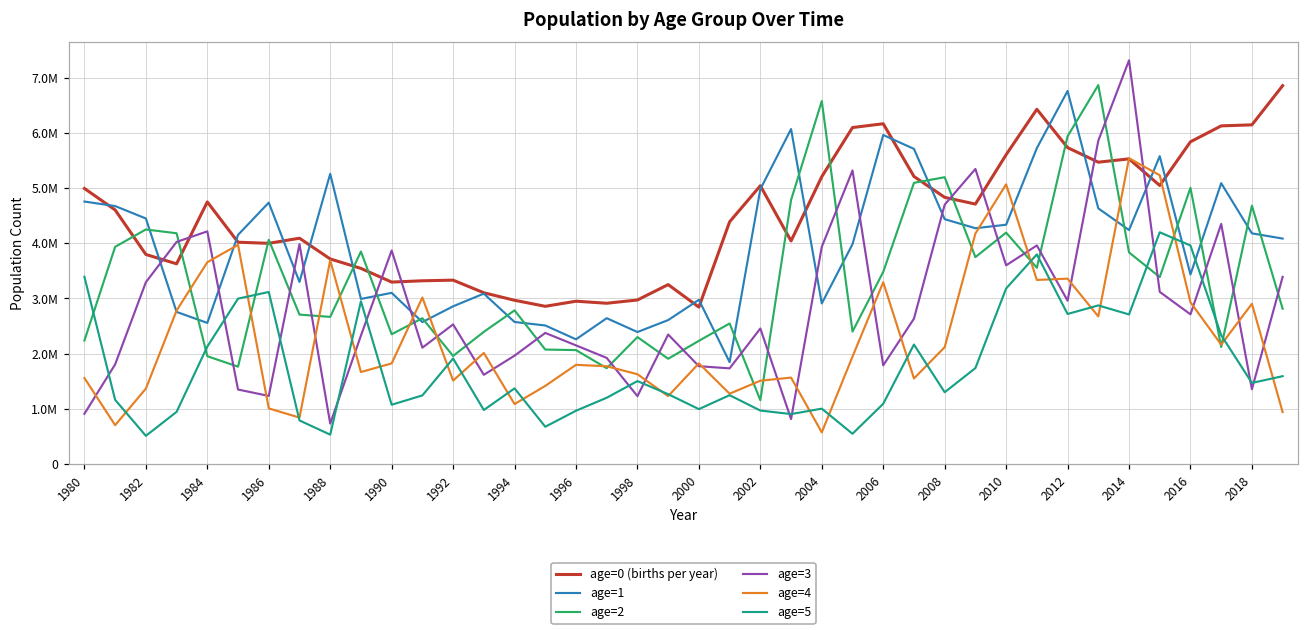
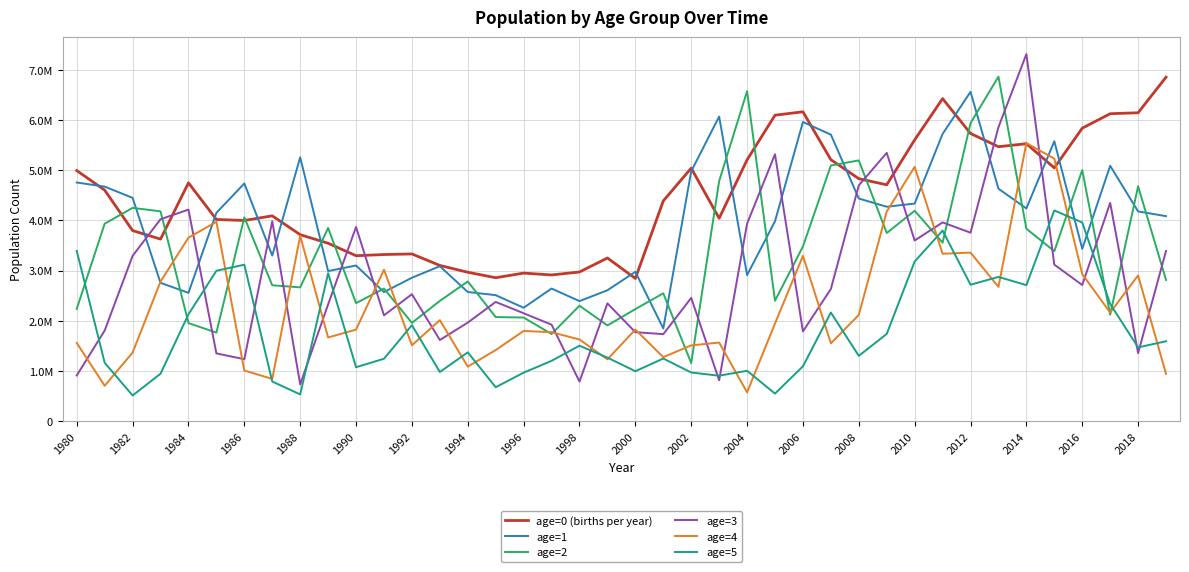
age=3, 1998: 1200000 -> 800000
age=1, 2012: 6800000 -> 6600000
age=3, 2012: 3000000 -> 3800000
